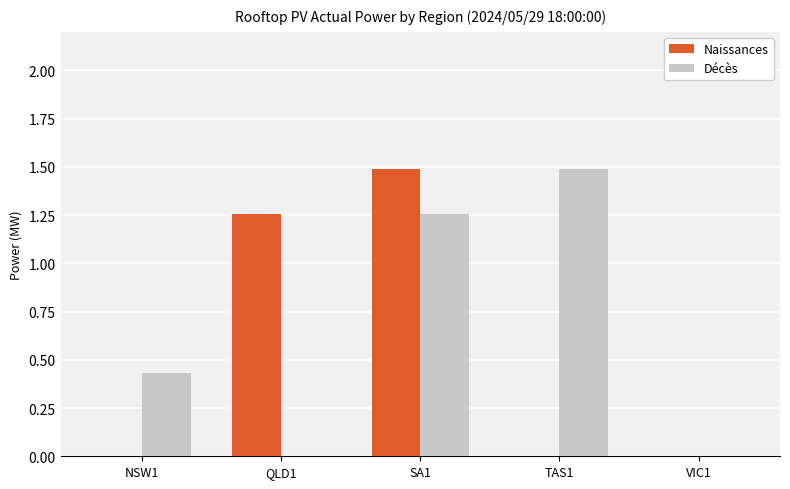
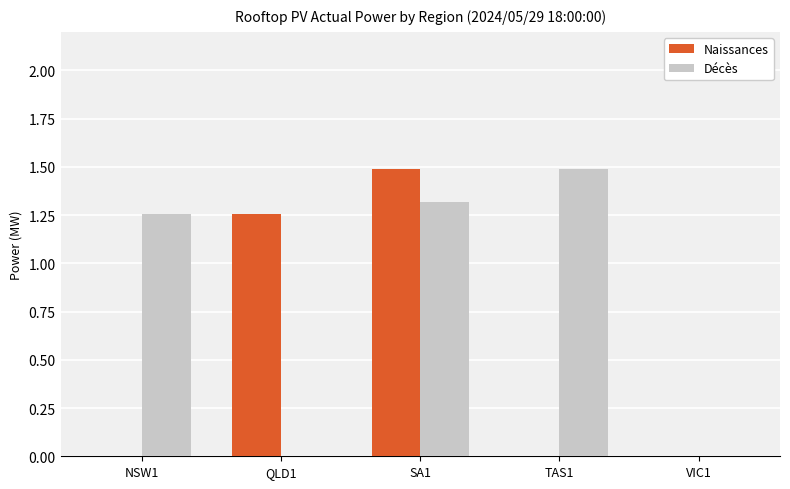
Décès, NSW1: 0.43 -> 1.26
Décès, SA1: 1.26 -> 1.32
